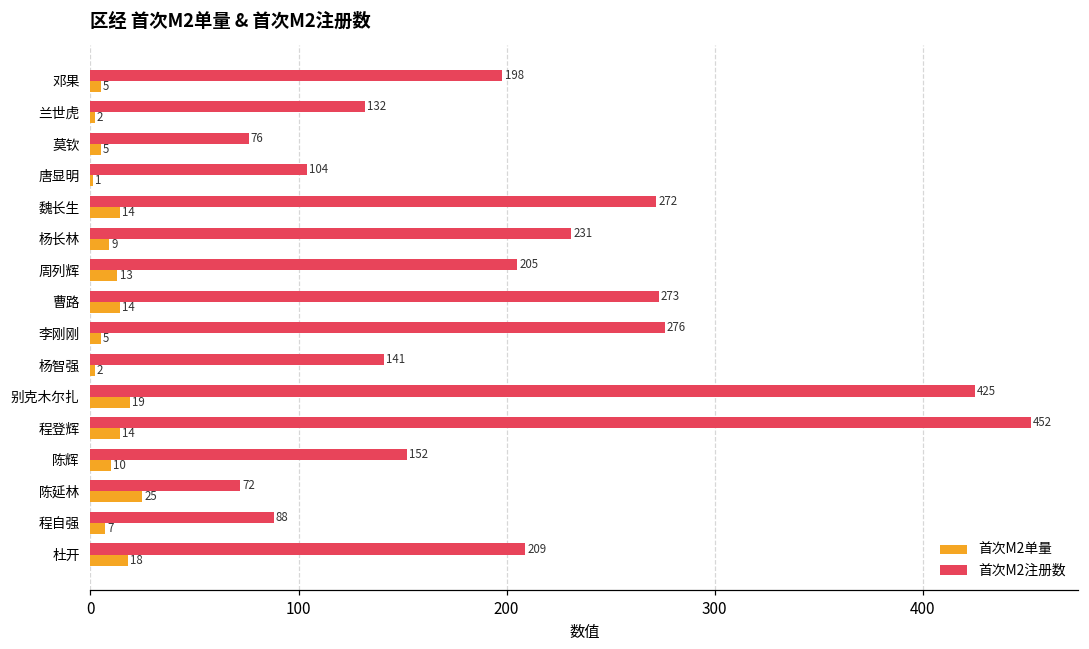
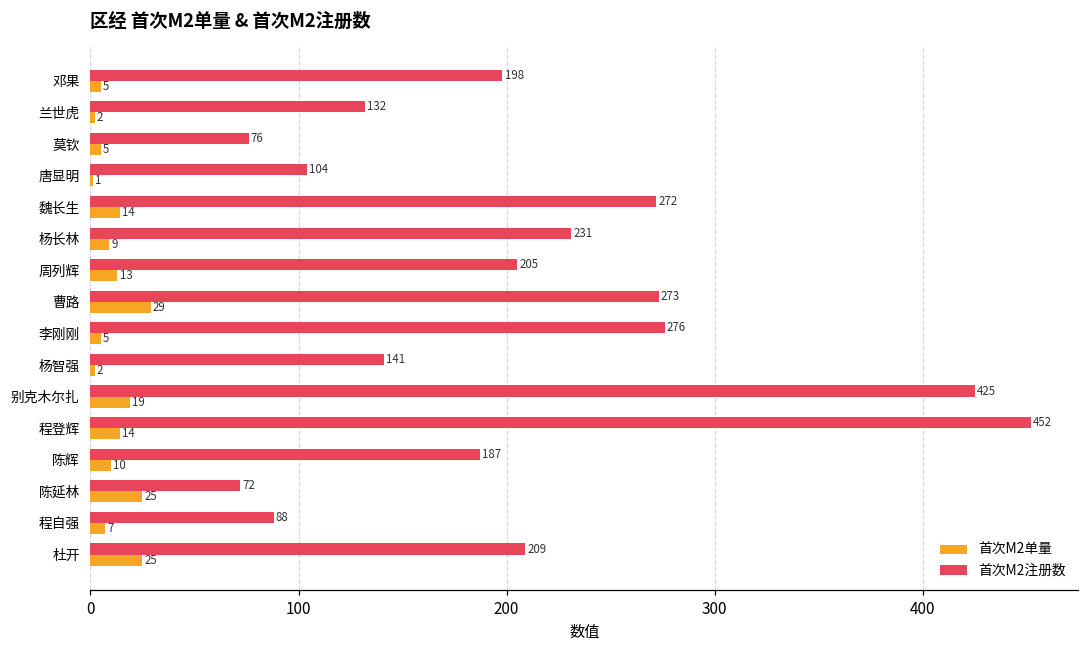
首次M2单量, 曹路: 14 -> 29
首次M2注册数, 陈辉: 152 -> 187
首次M2单量, 杜开: 18 -> 25
